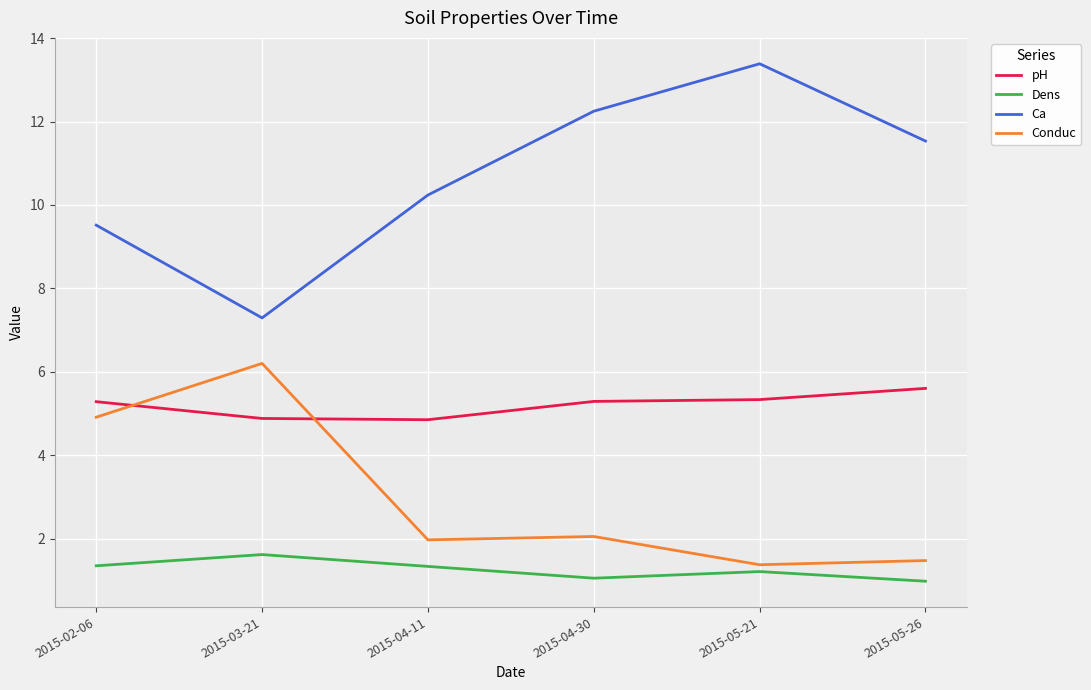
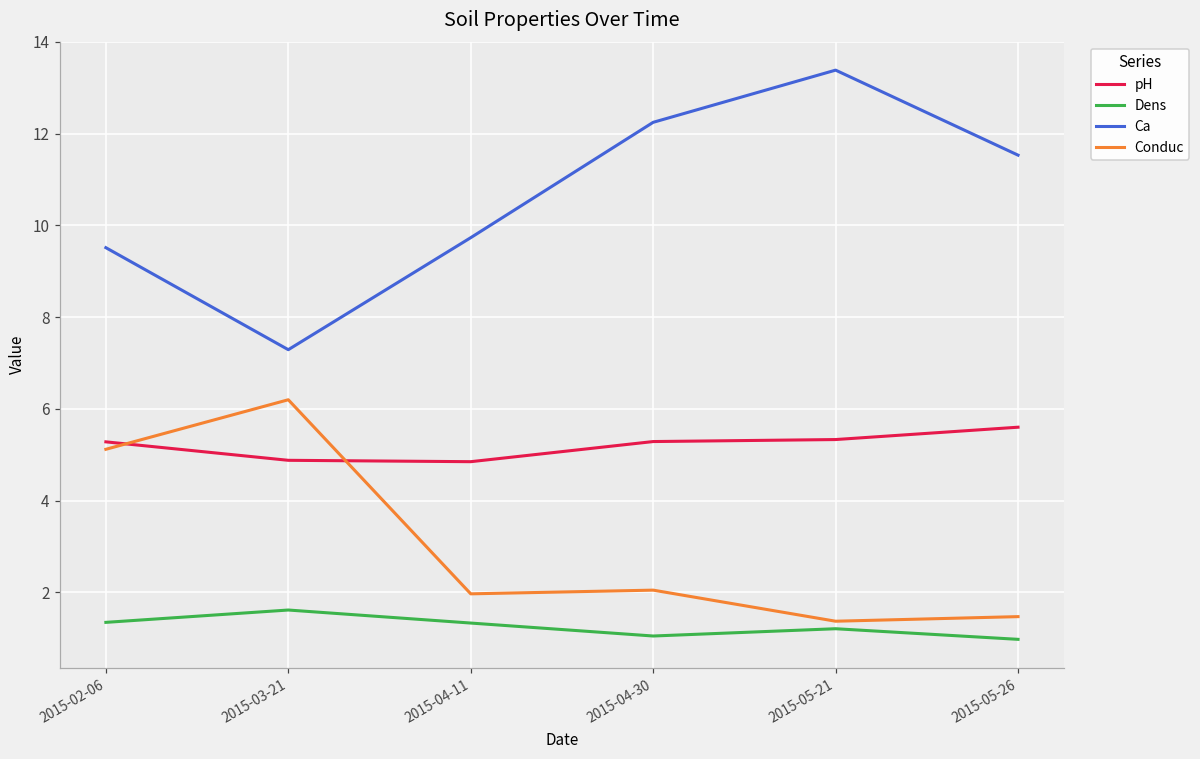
Conduc, 2015-02-06: 4.9 -> 5.1
Ca, 2015-04-11: 10.2 -> 9.7
